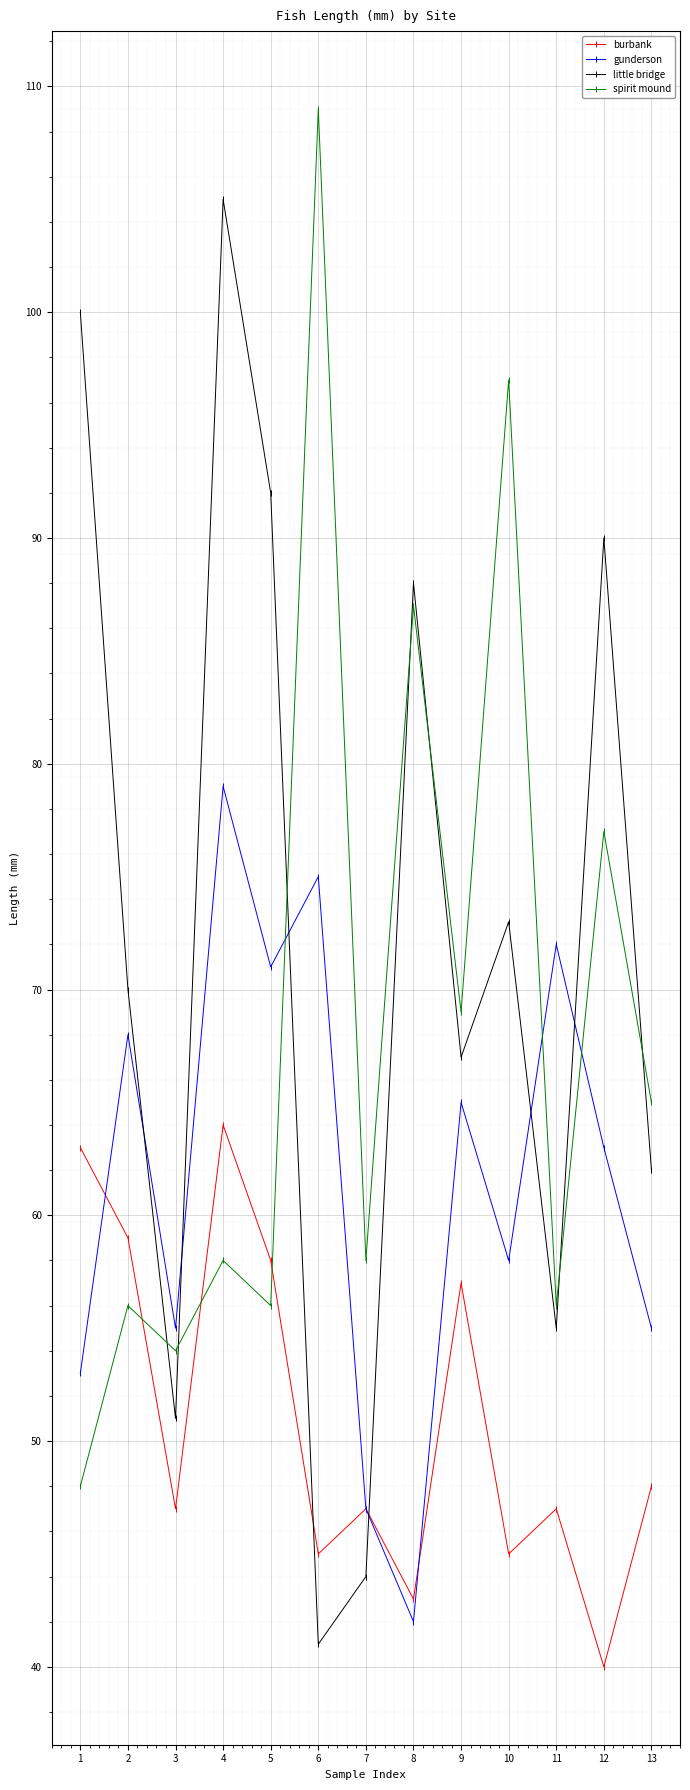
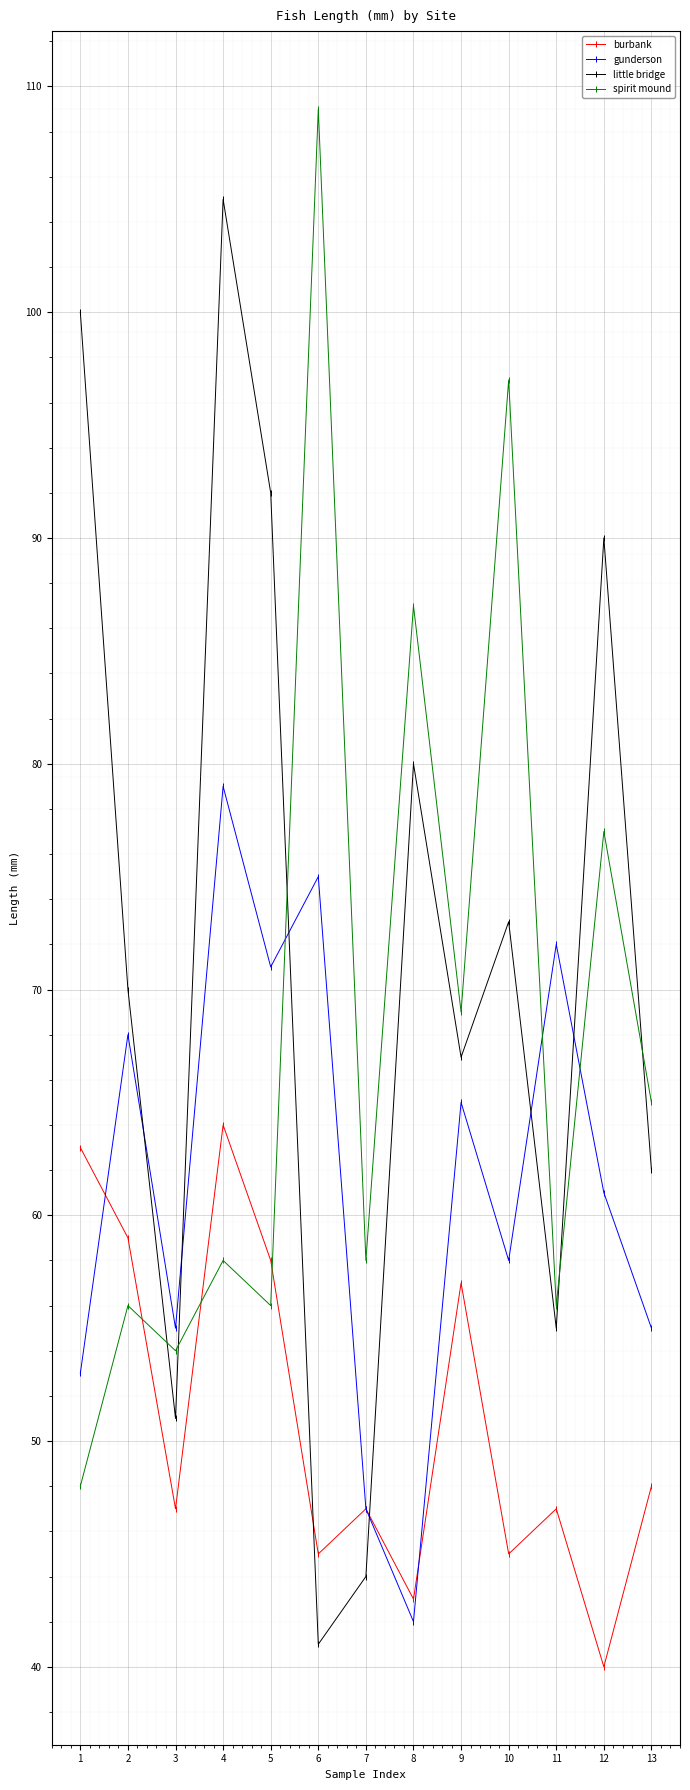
little bridge, 8: 88 -> 80
gunderson, 12: 63 -> 61
